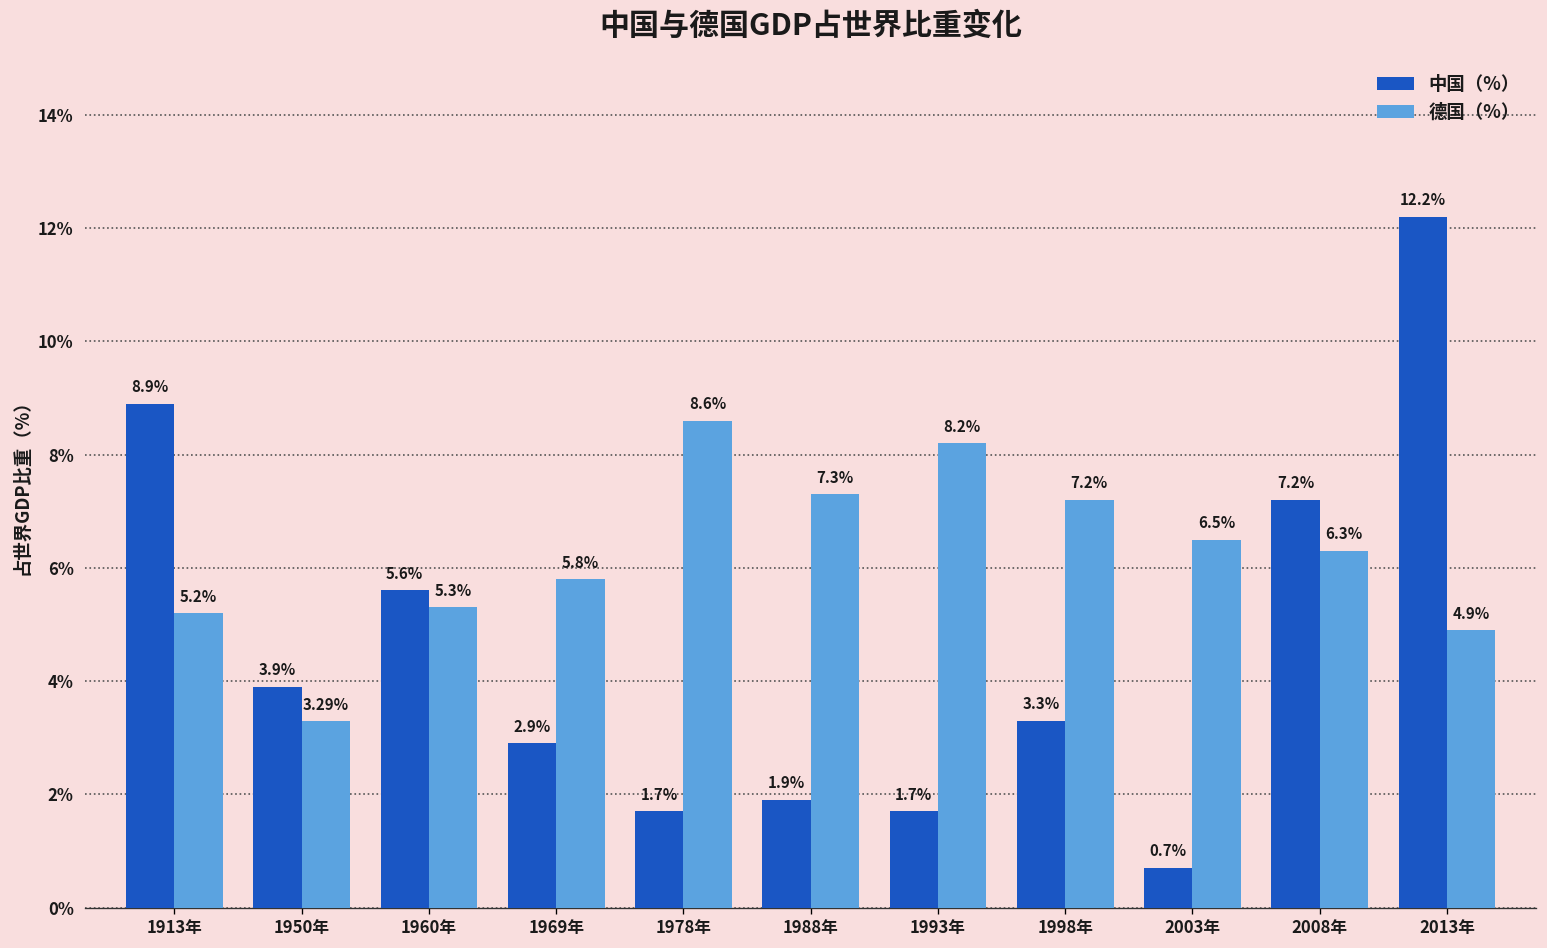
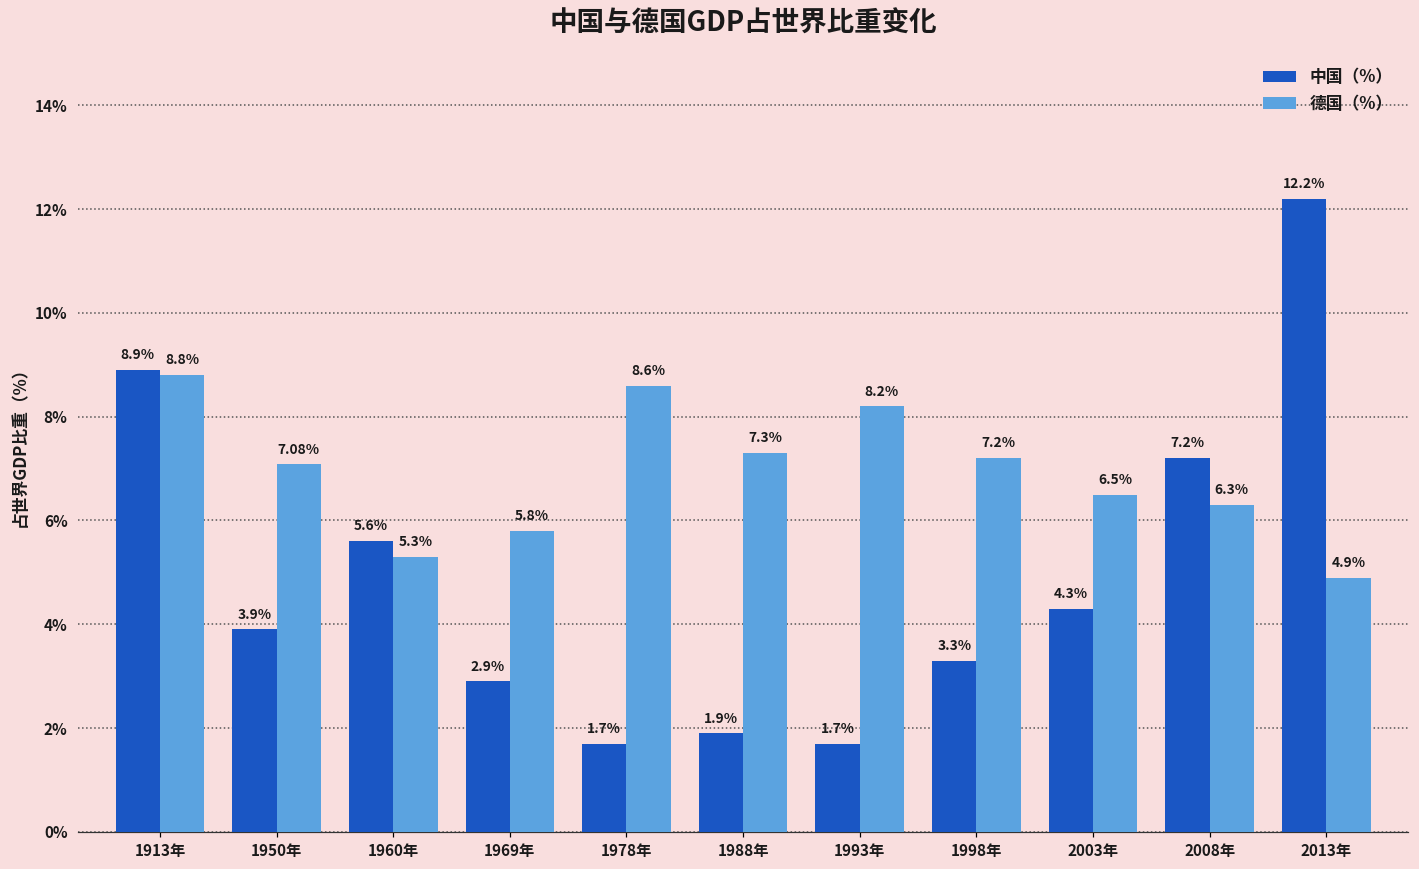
德国（%）, 1913年: 5.2% -> 8.8%
德国（%）, 1950年: 3.29% -> 7.08%
中国（%）, 2003年: 0.7% -> 4.3%
